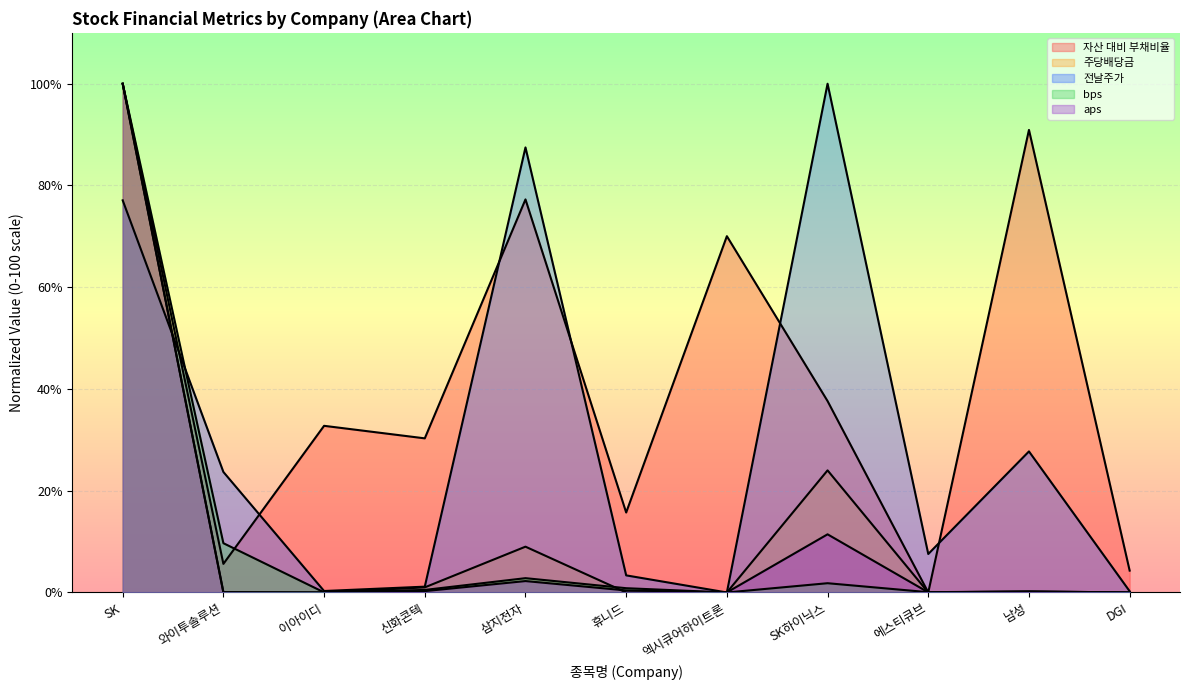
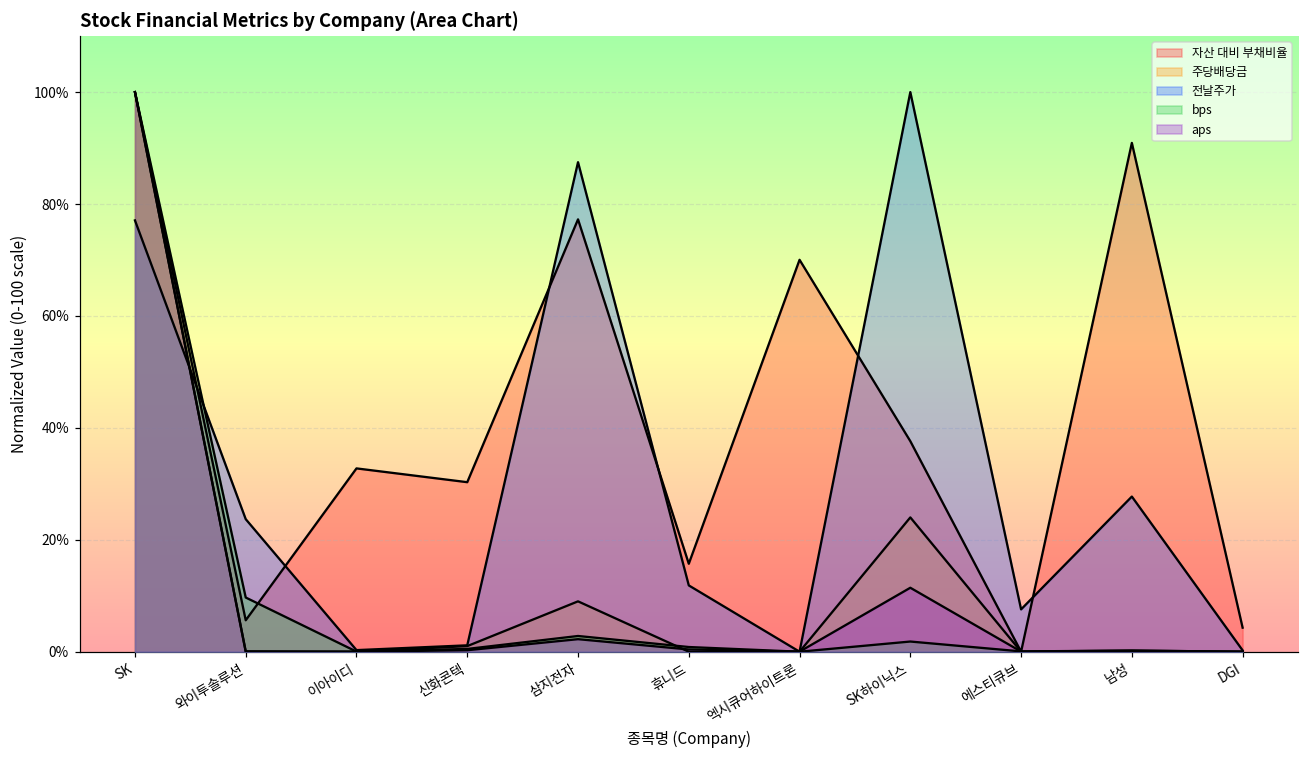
전날주가, 휴니드: 3% -> 12%
